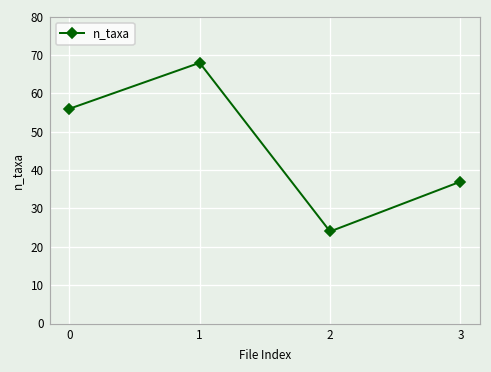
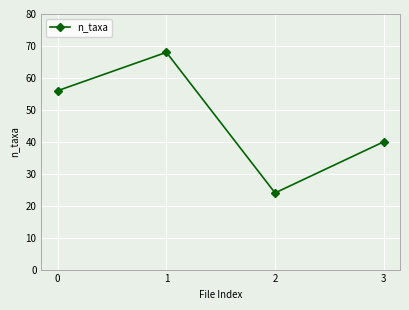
3: 37 -> 40
